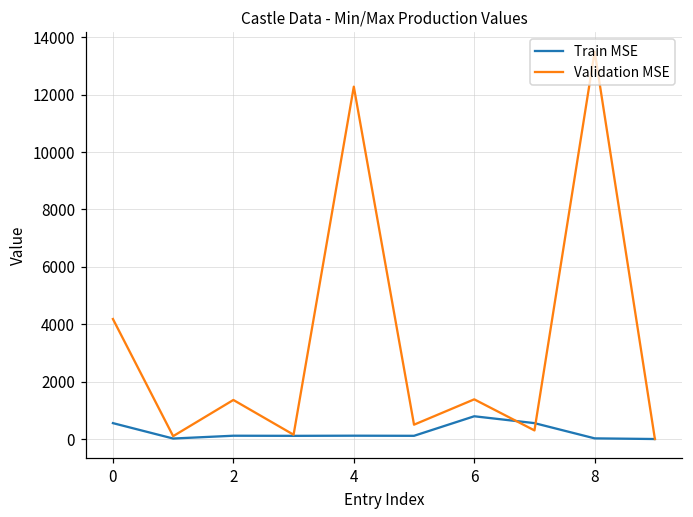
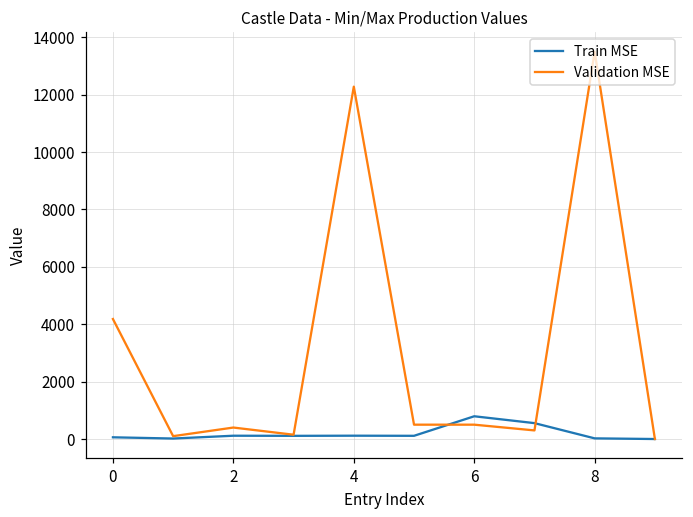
Train MSE, 0: 600 -> 100
Validation MSE, 2: 1400 -> 400
Validation MSE, 6: 1400 -> 500
